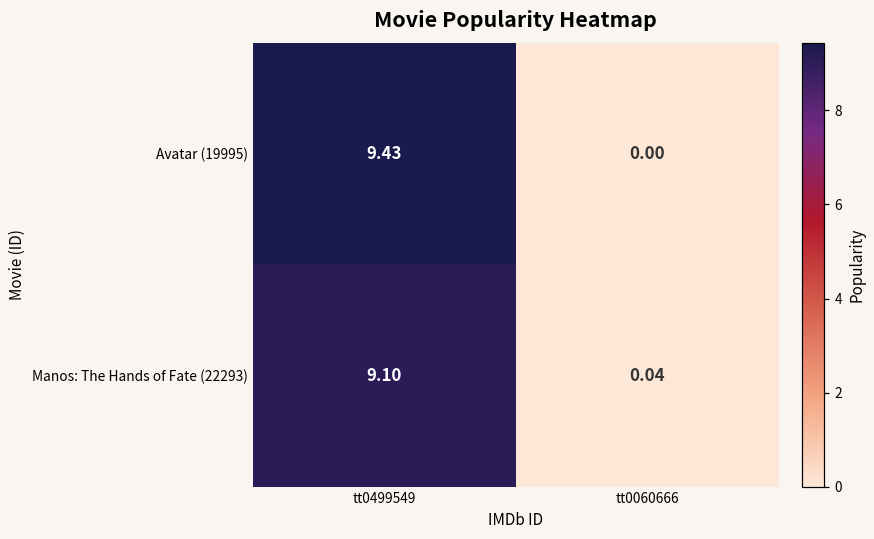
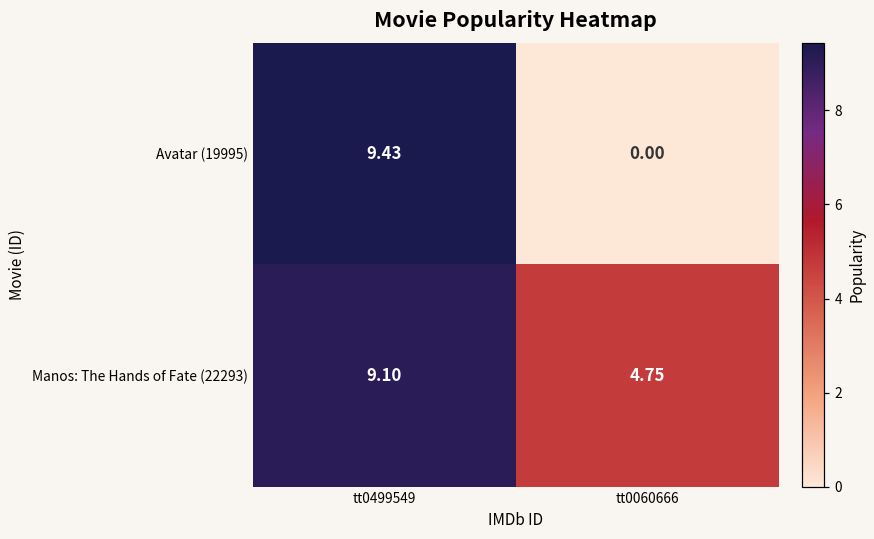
Manos: The Hands of Fate (22293), tt0060666: 0.04 -> 4.75
